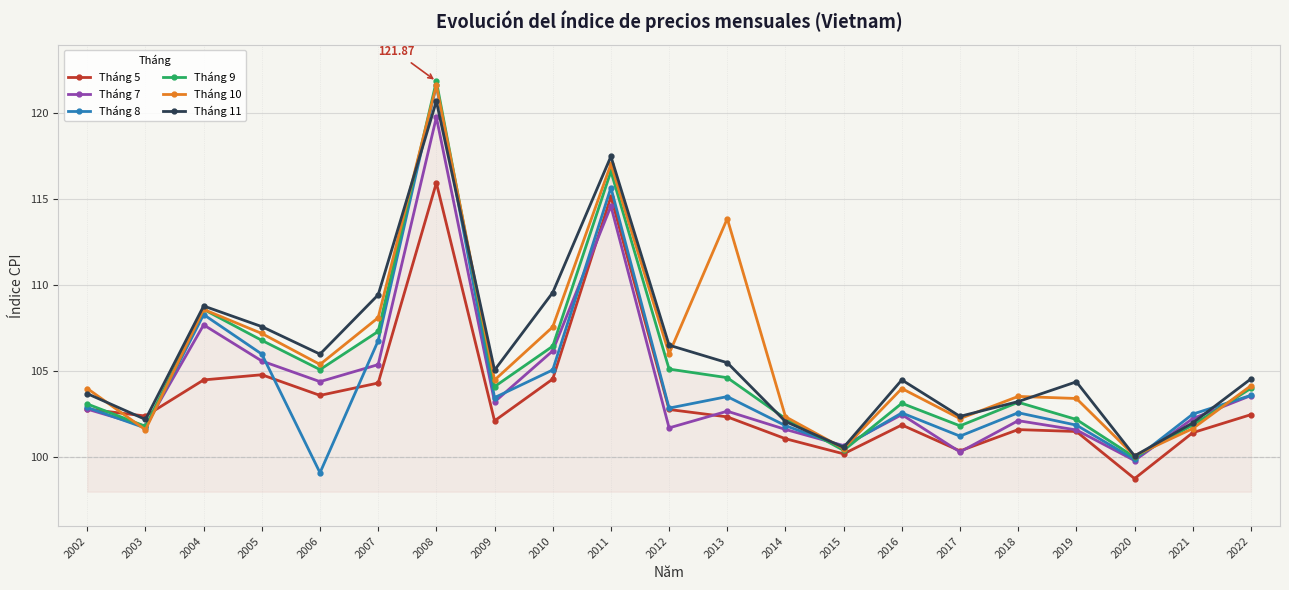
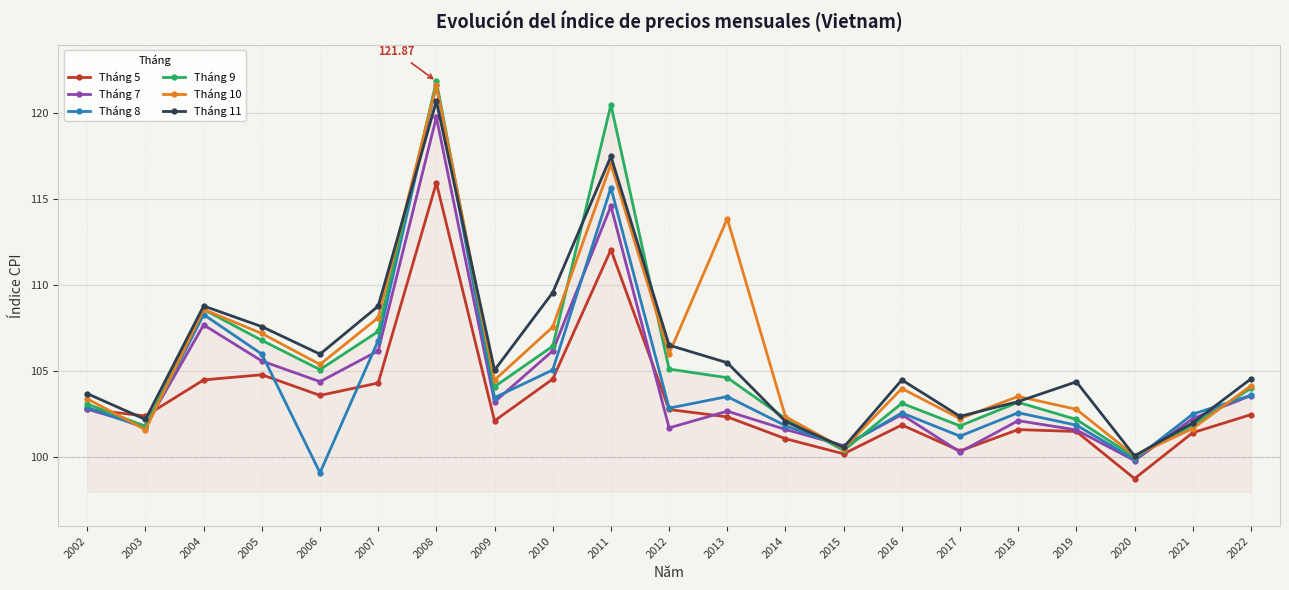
Tháng 10, 2002: 104.0 -> 103.4
Tháng 7, 2007: 105.4 -> 106.2
Tháng 11, 2007: 109.5 -> 108.8
Tháng 5, 2011: 115.2 -> 112.1
Tháng 9, 2011: 116.6 -> 120.5
Tháng 10, 2019: 103.4 -> 102.8
